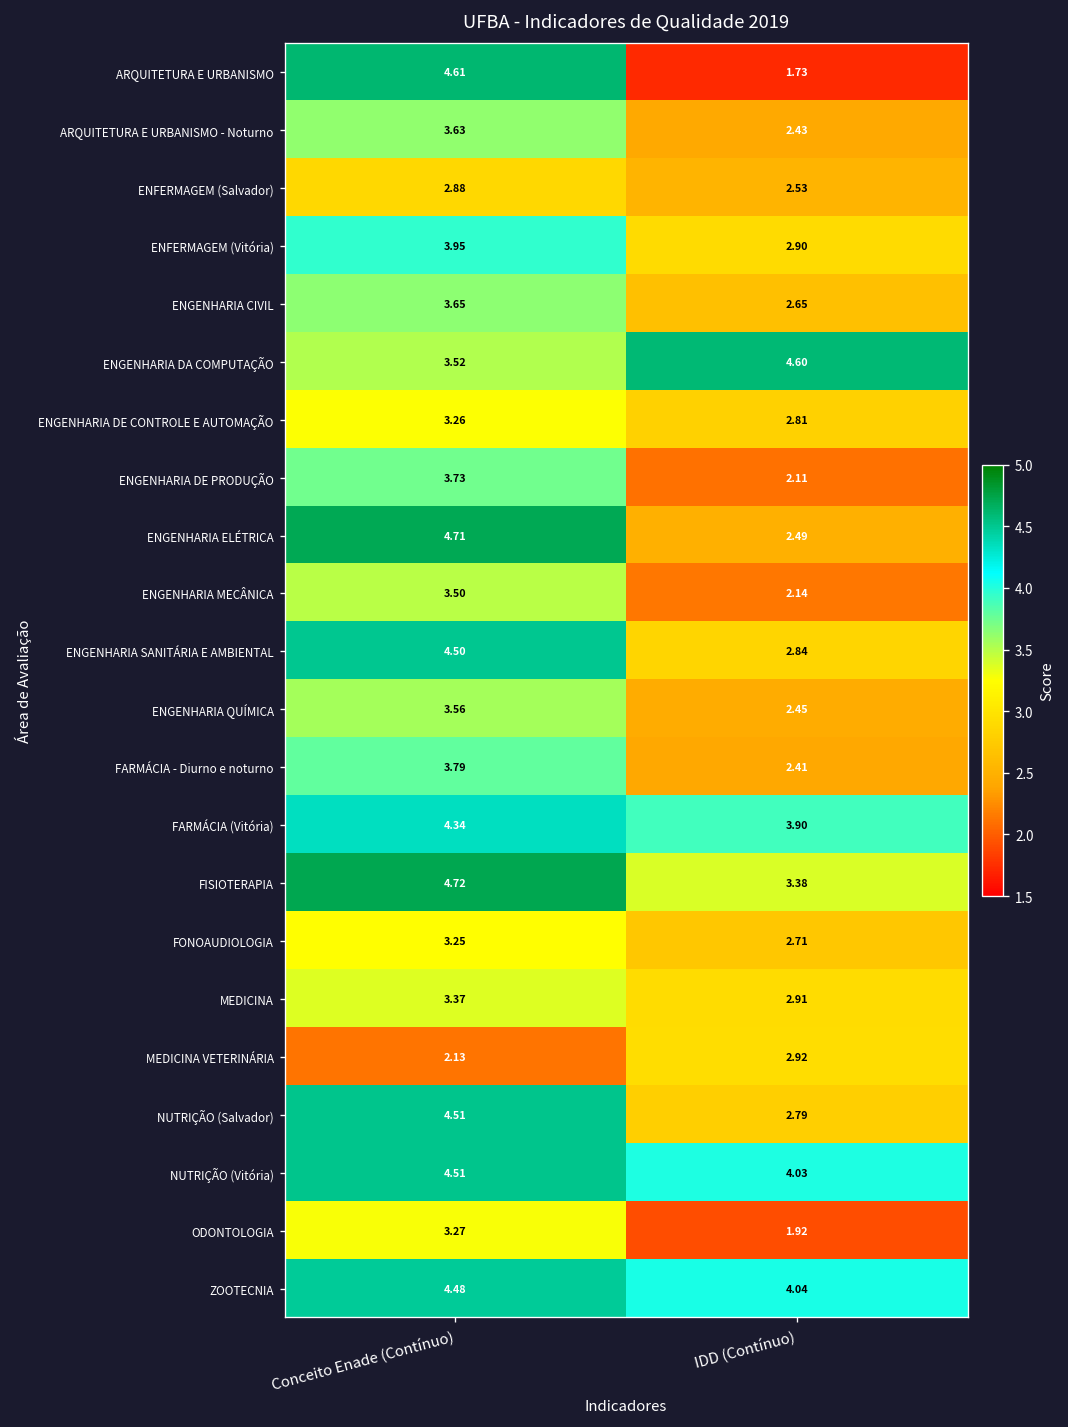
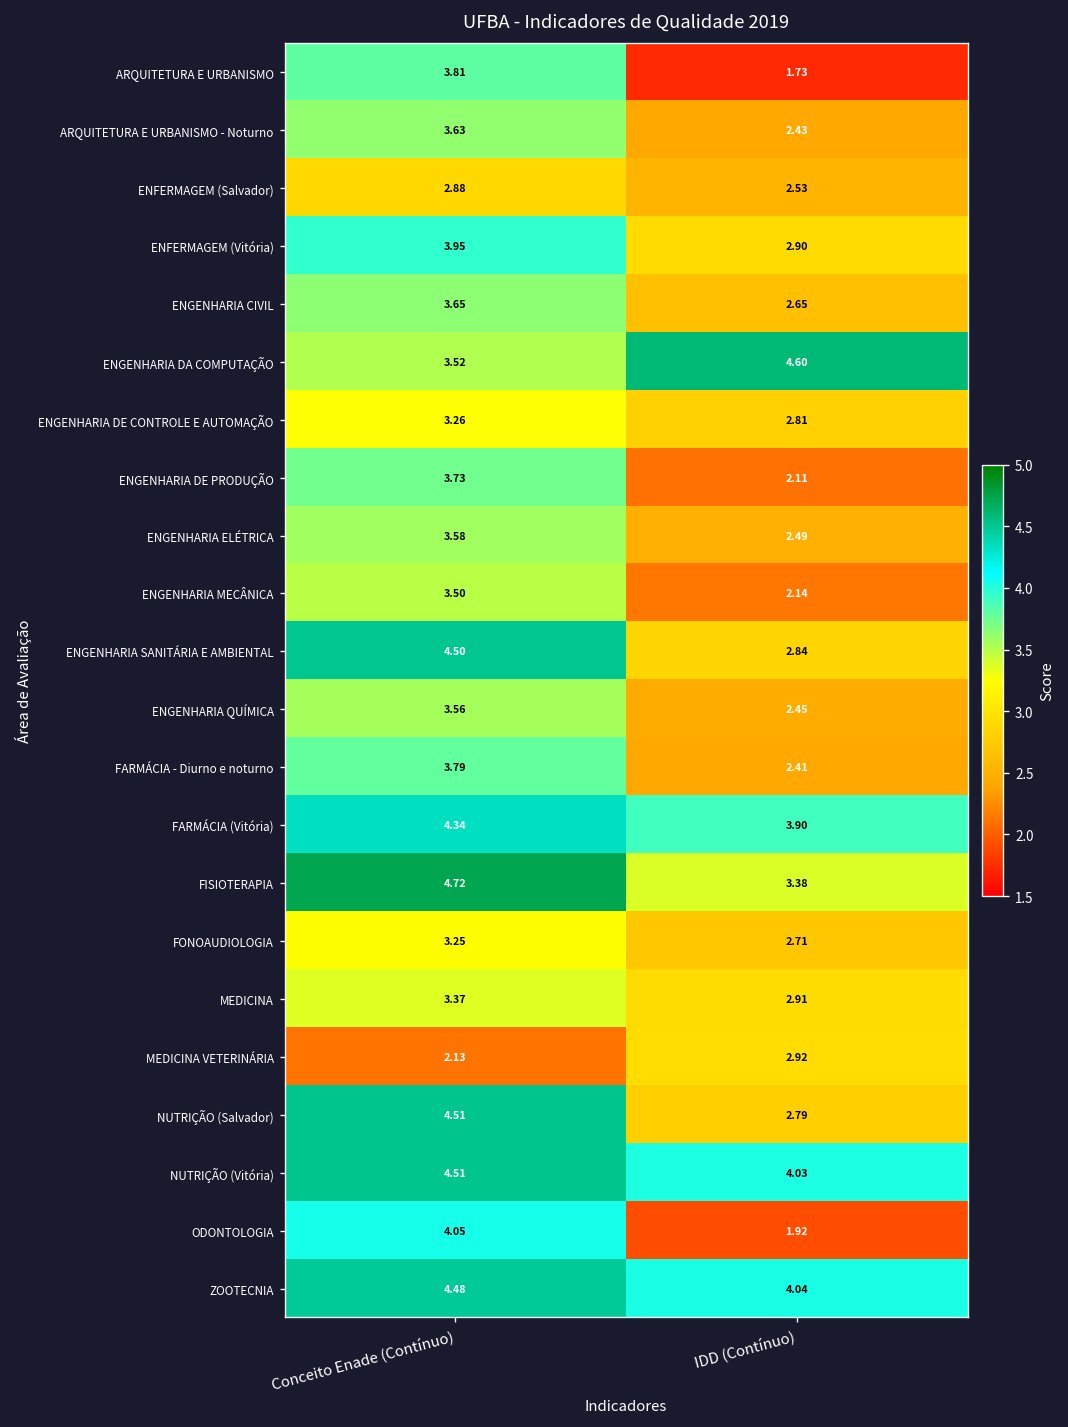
ARQUITETURA E URBANISMO, Conceito Enade (Contínuo): 4.61 -> 3.81
ENGENHARIA ELÉTRICA, Conceito Enade (Contínuo): 4.71 -> 3.58
ODONTOLOGIA, Conceito Enade (Contínuo): 3.27 -> 4.05
